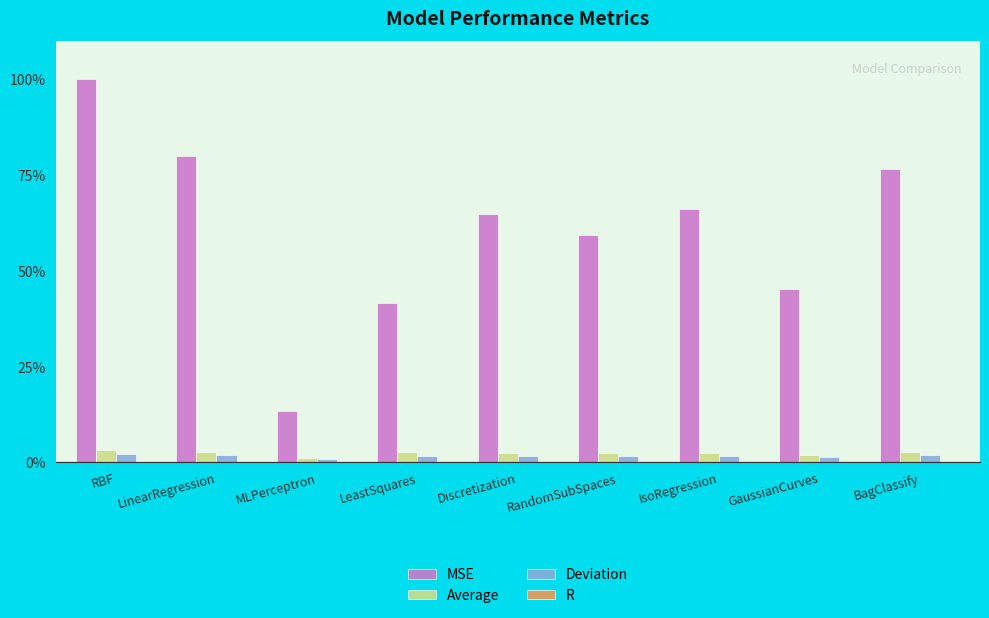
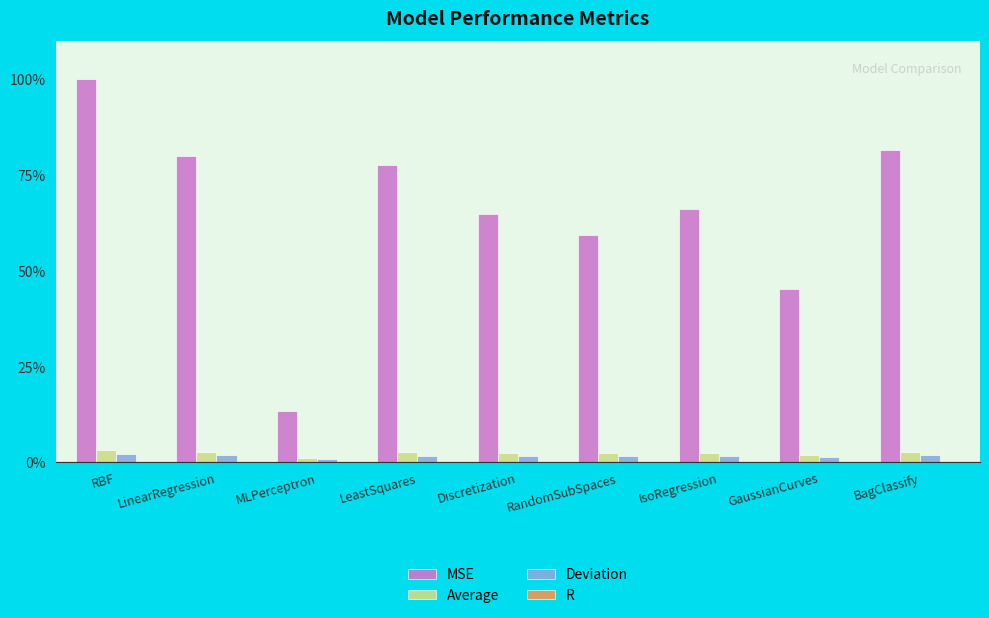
MSE, LeastSquares: 42% -> 78%
MSE, BagClassify: 76% -> 82%
